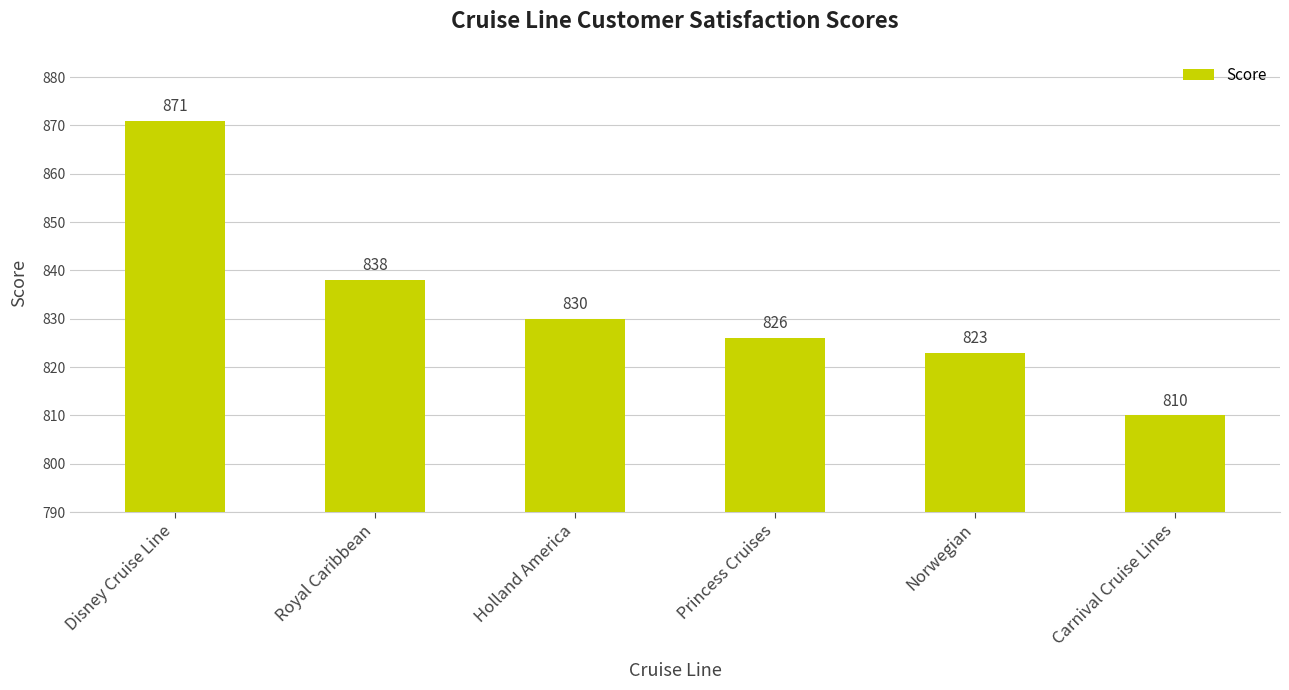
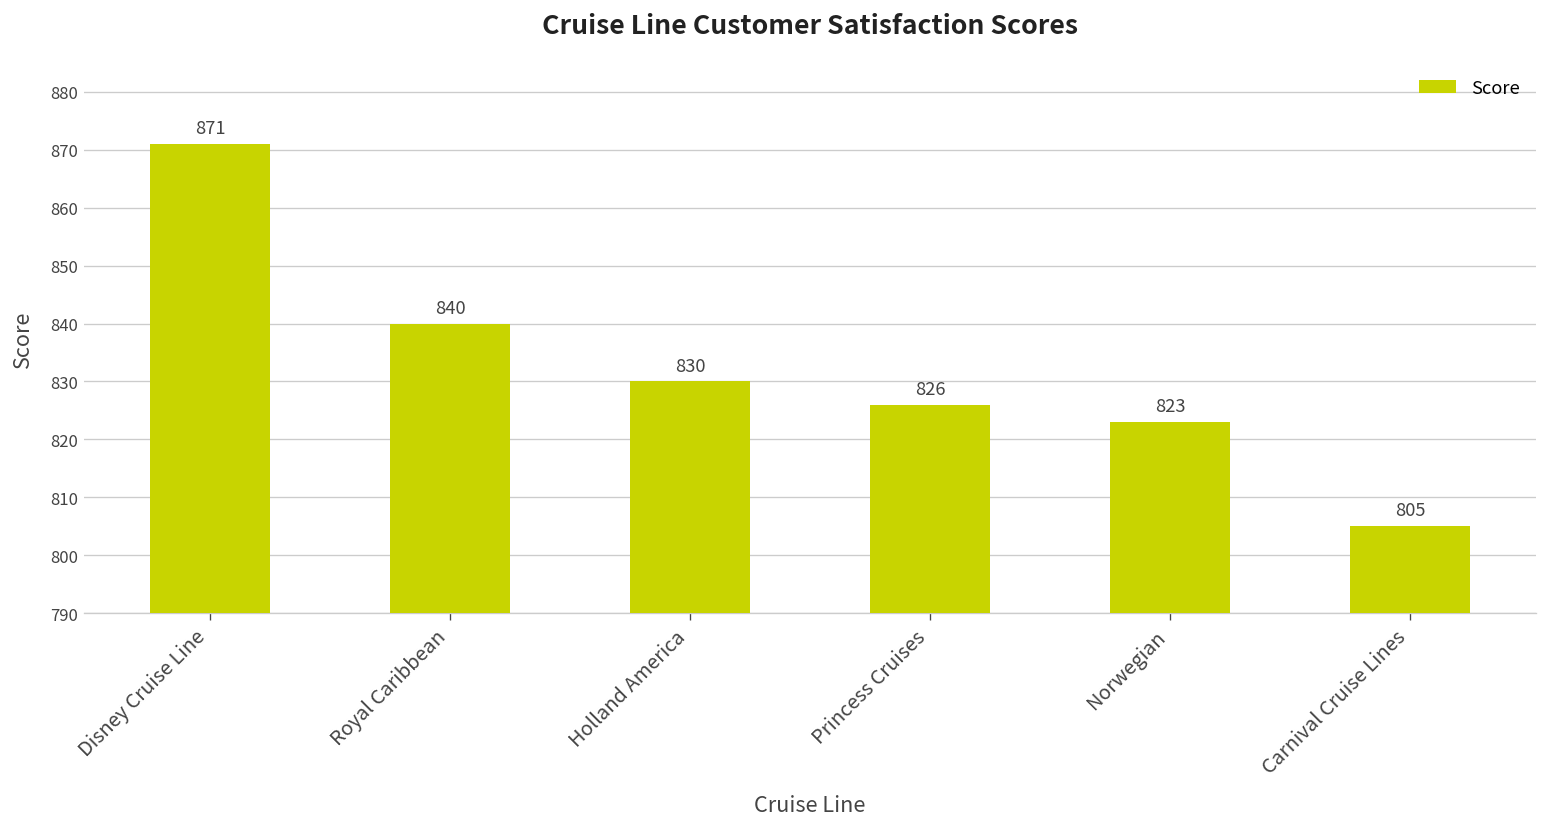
Royal Caribbean: 838 -> 840
Carnival Cruise Lines: 810 -> 805
